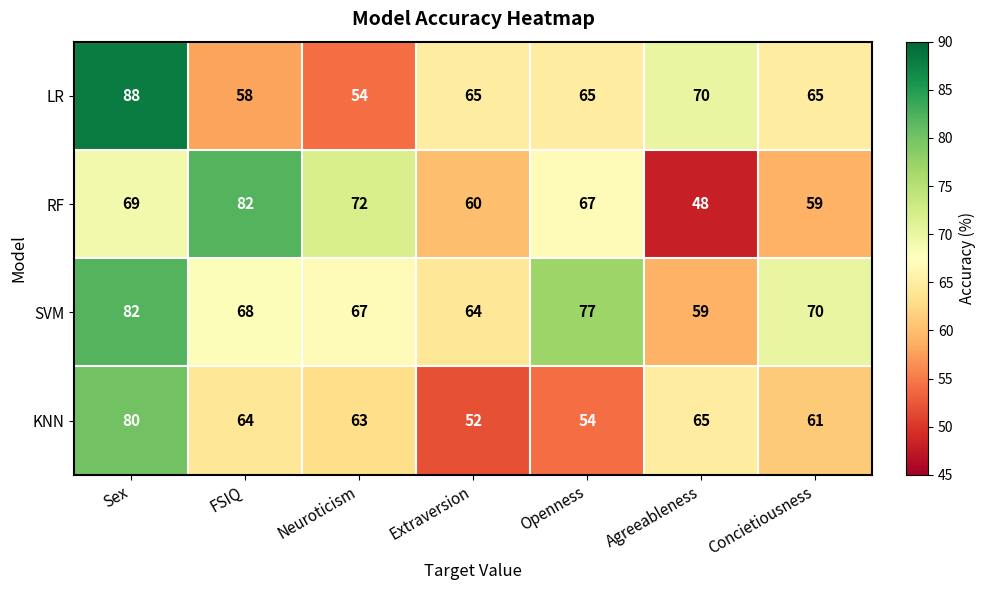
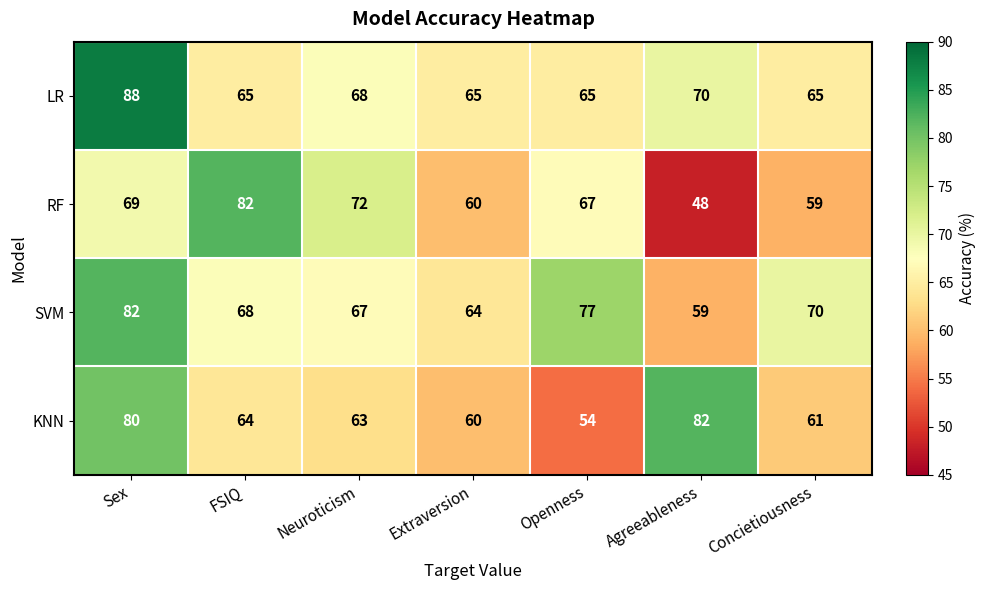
LR, FSIQ: 58 -> 65
LR, Neuroticism: 54 -> 68
KNN, Extraversion: 52 -> 60
KNN, Agreeableness: 65 -> 82
